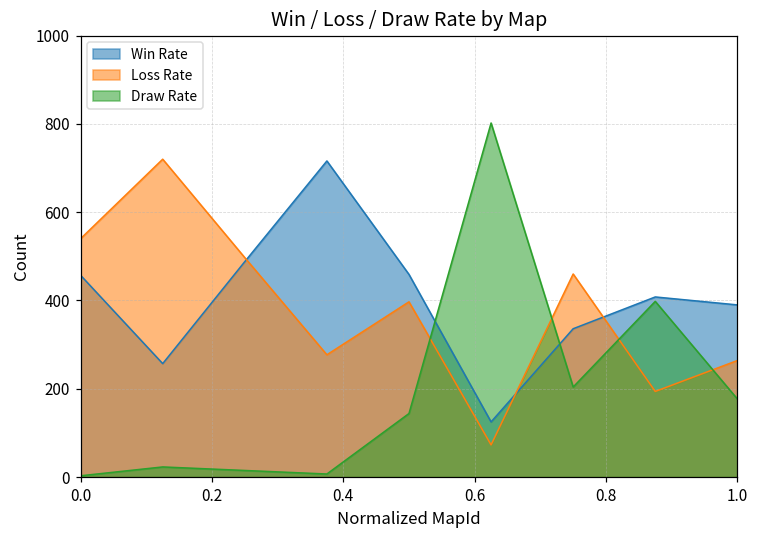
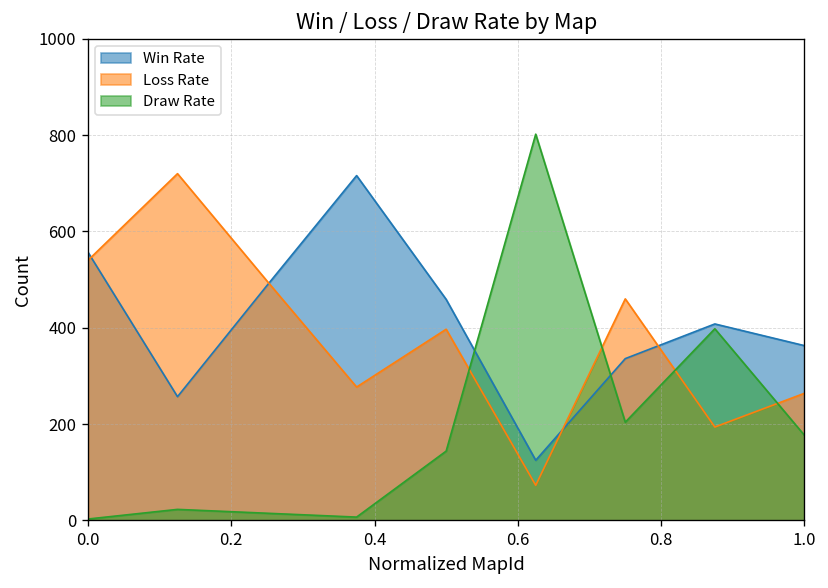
Win Rate, 0.0: 460 -> 560
Win Rate, 1.0: 390 -> 360
